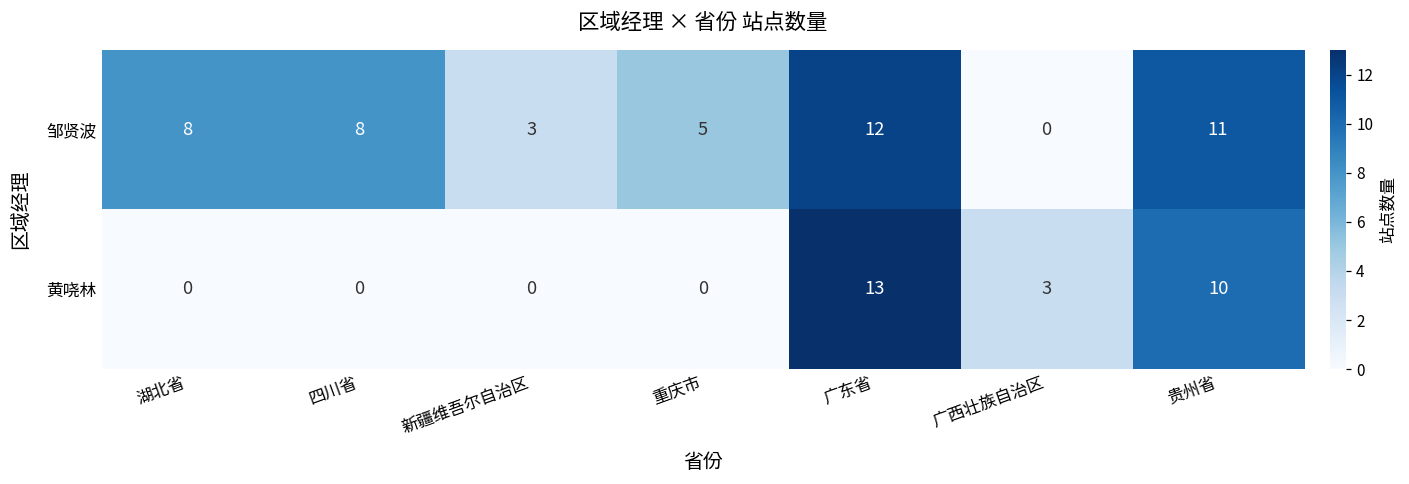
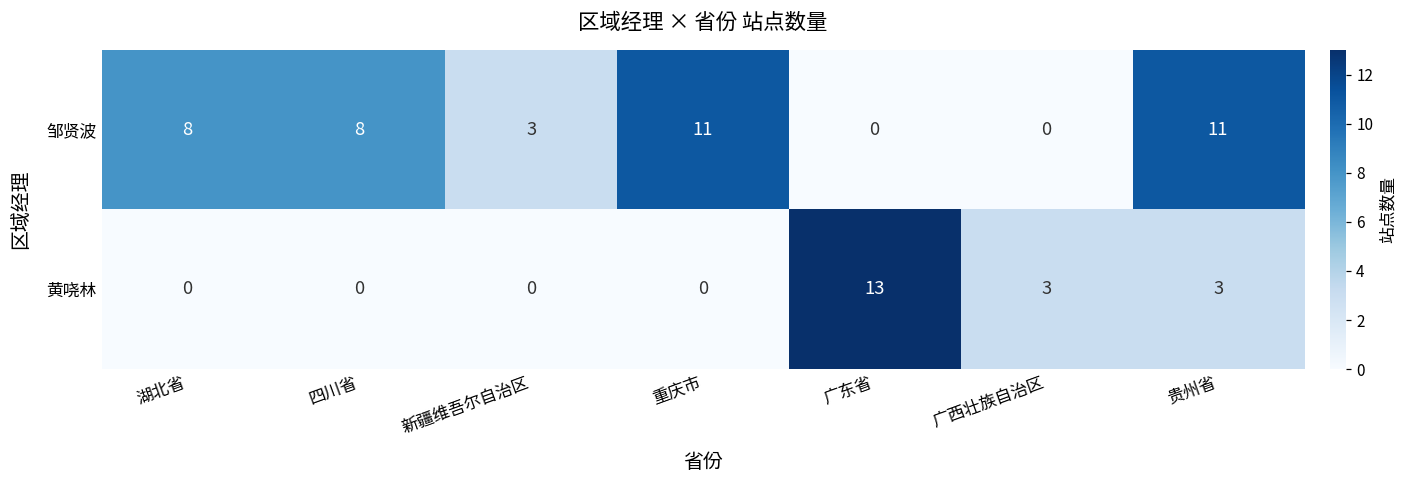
邹贤波, 重庆市: 5 -> 11
邹贤波, 广东省: 12 -> 0
黄哓林, 贵州省: 10 -> 3
